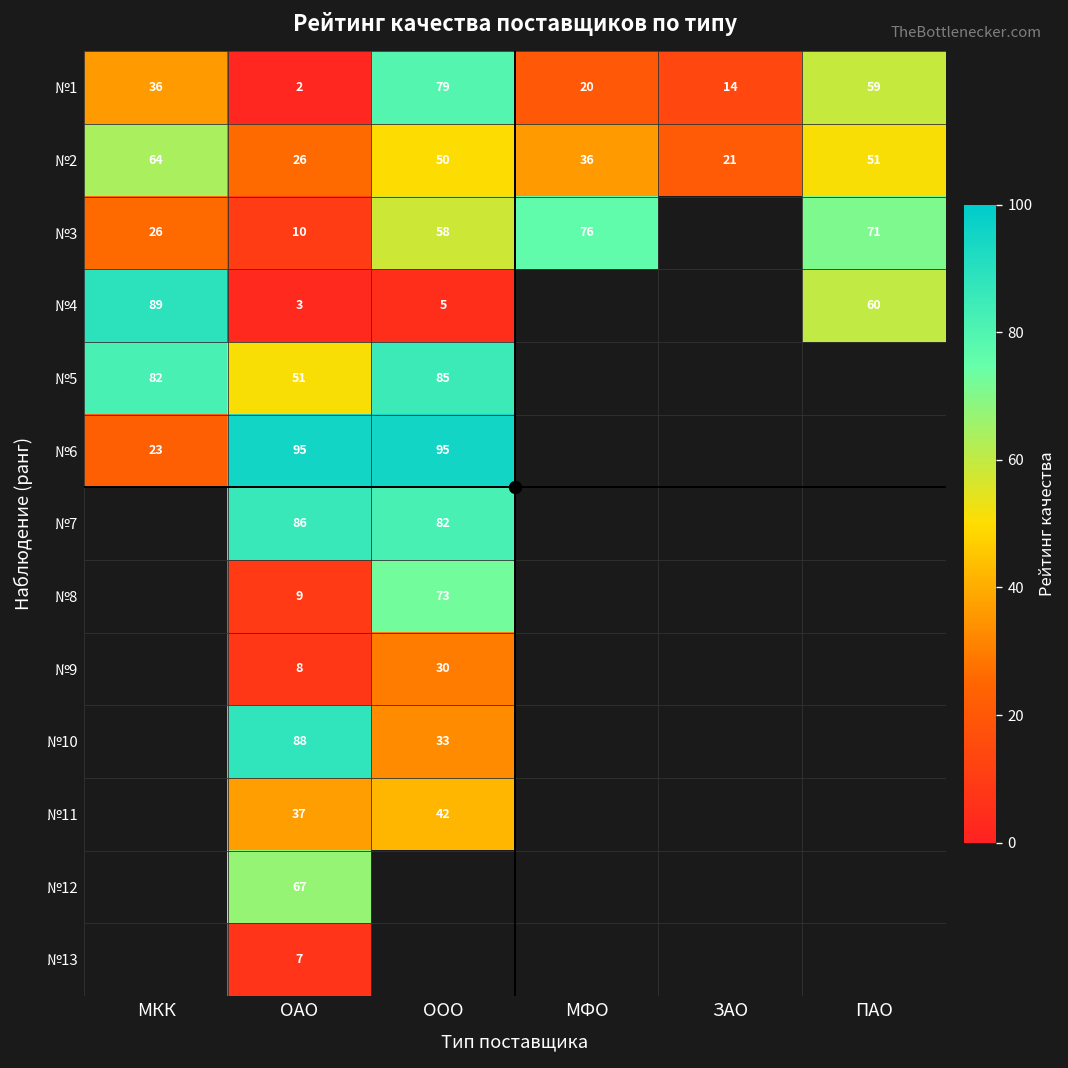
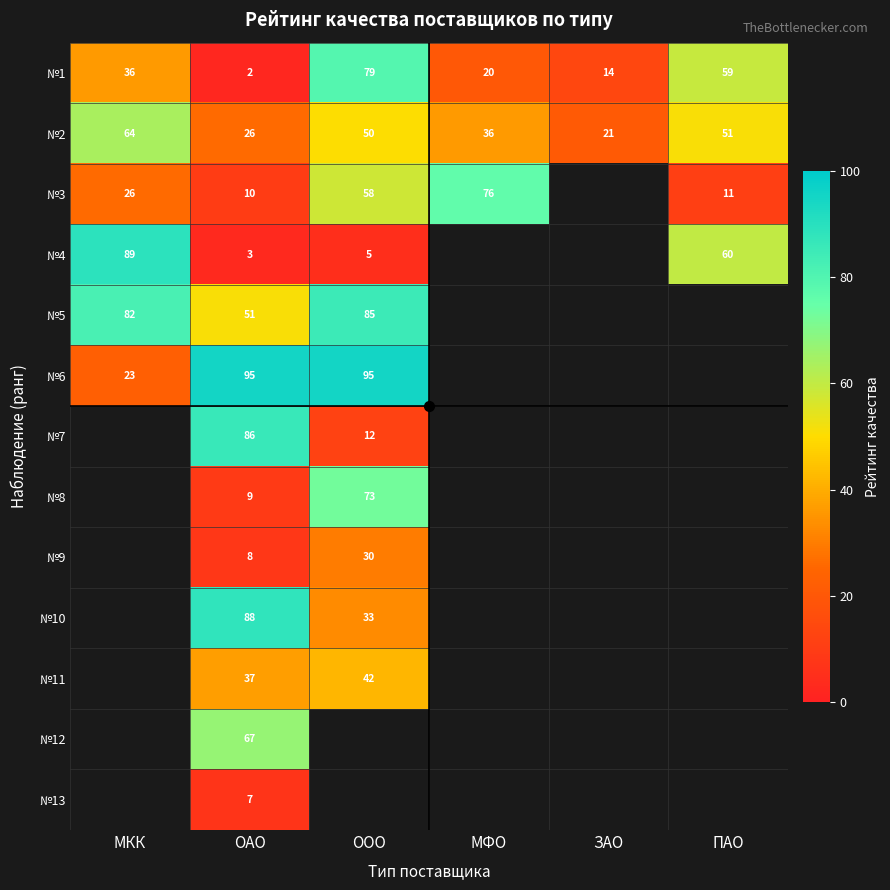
№3, ПАО: 71 -> 11
№7, ООО: 82 -> 12
